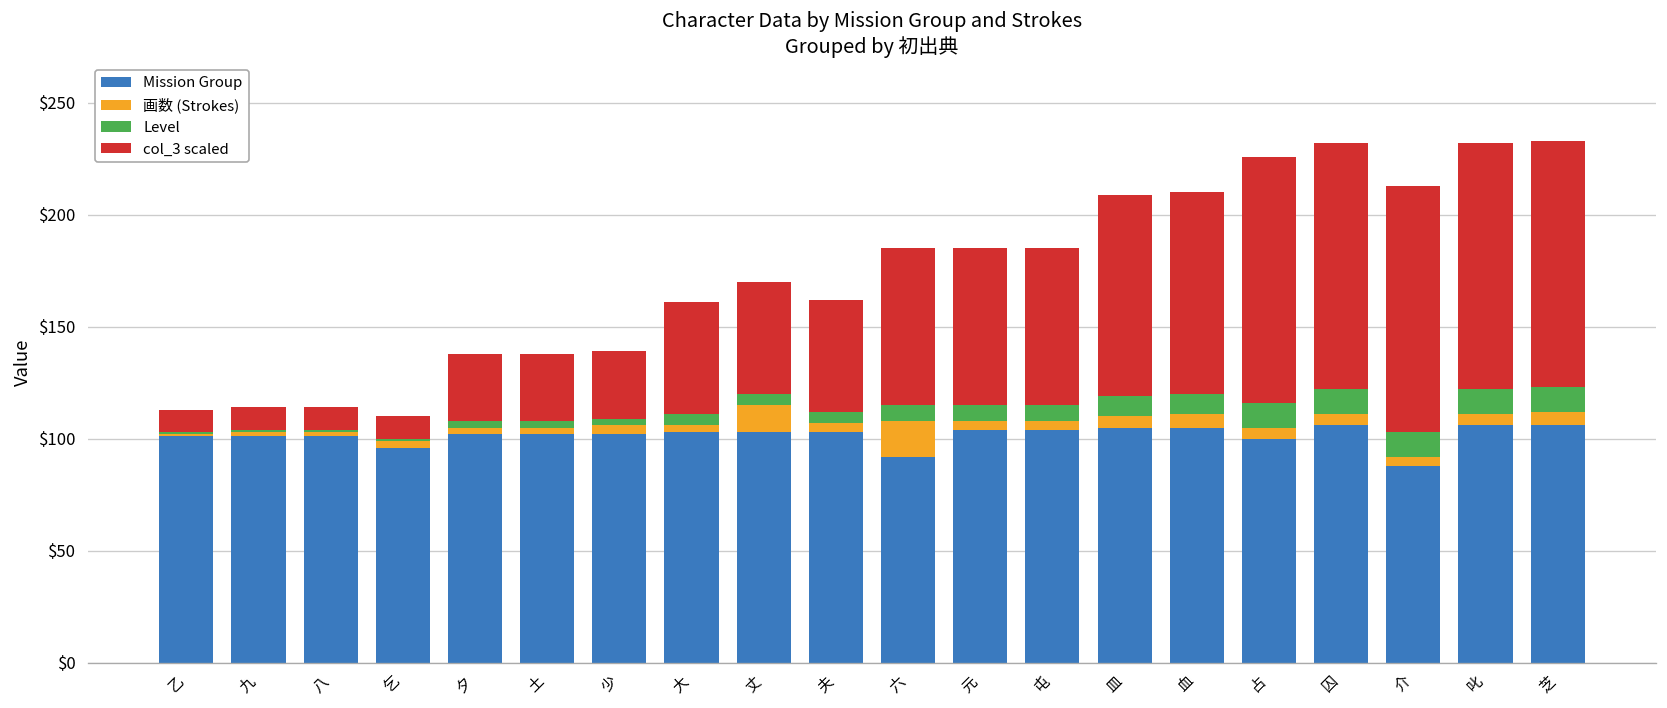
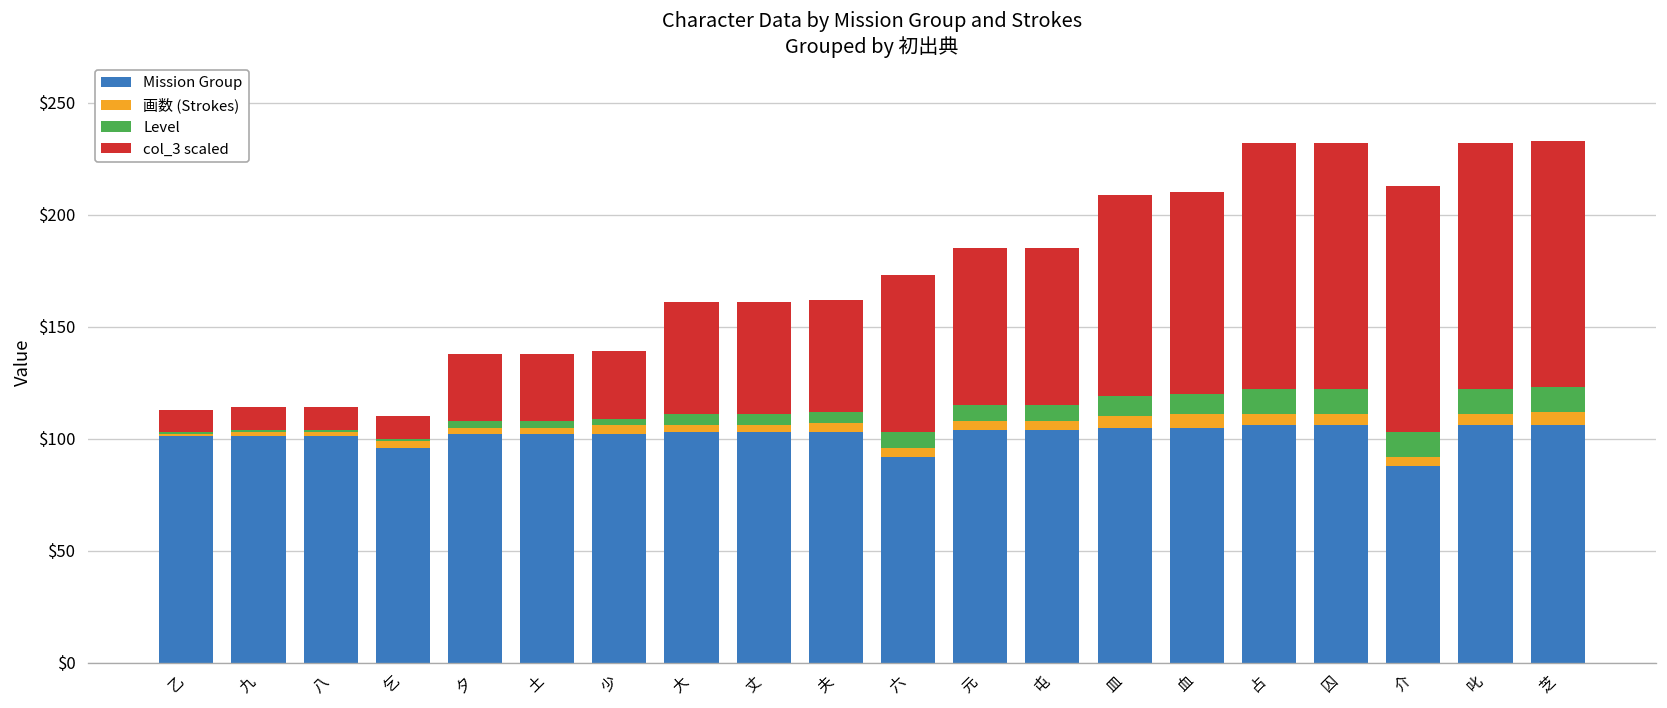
画数 (Strokes), 丈: $12 -> $3
画数 (Strokes), 六: $16 -> $4
Mission Group, 占: $100 -> $106
